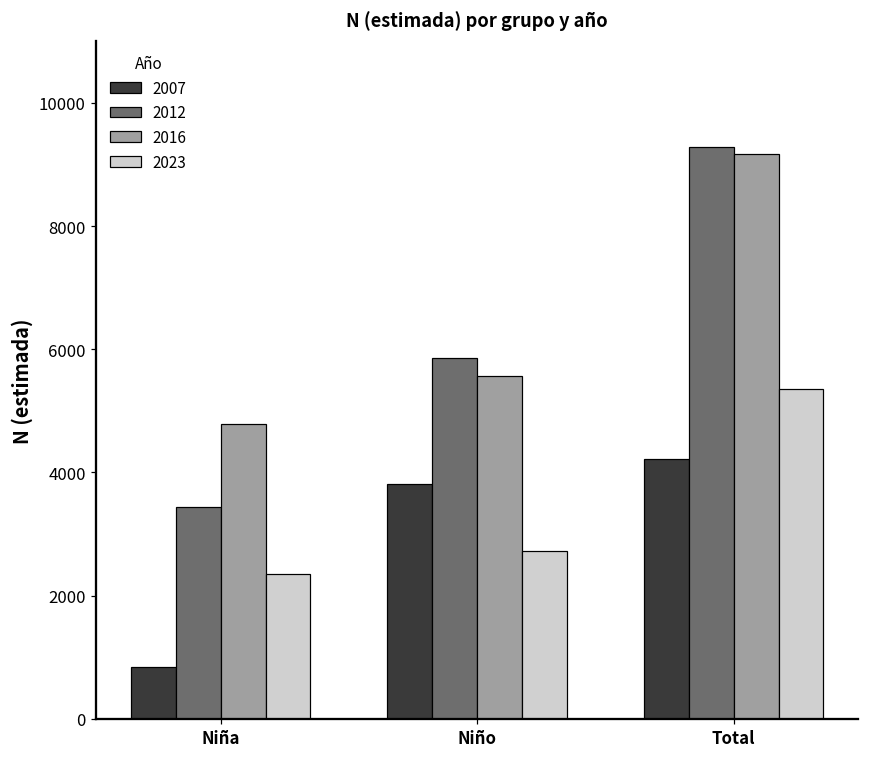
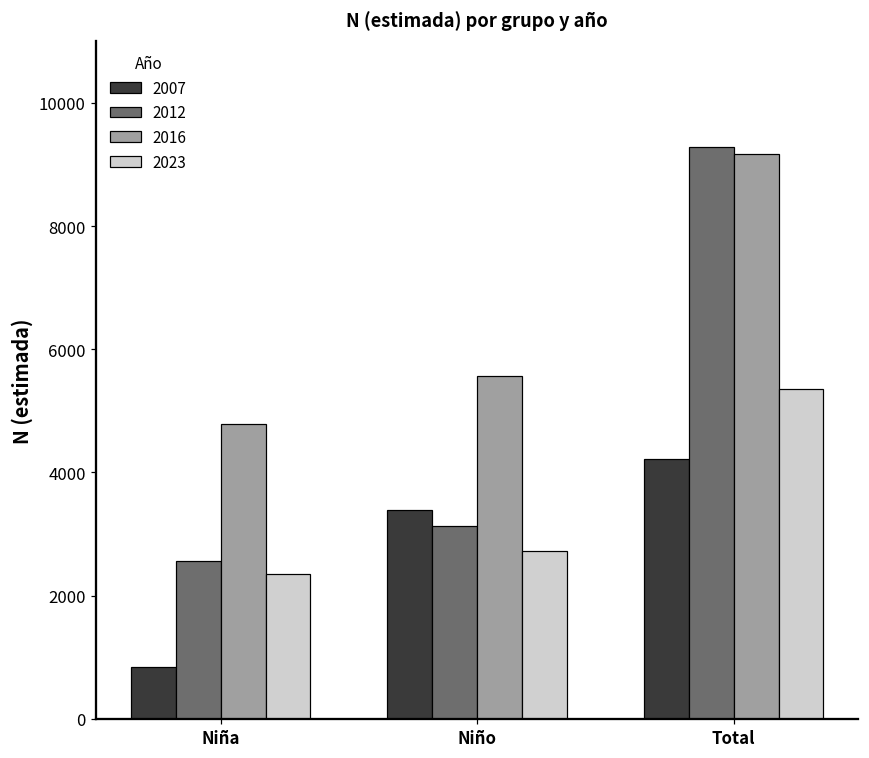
2012, Niña: 3400 -> 2600
2007, Niño: 3800 -> 3400
2012, Niño: 5900 -> 3100
